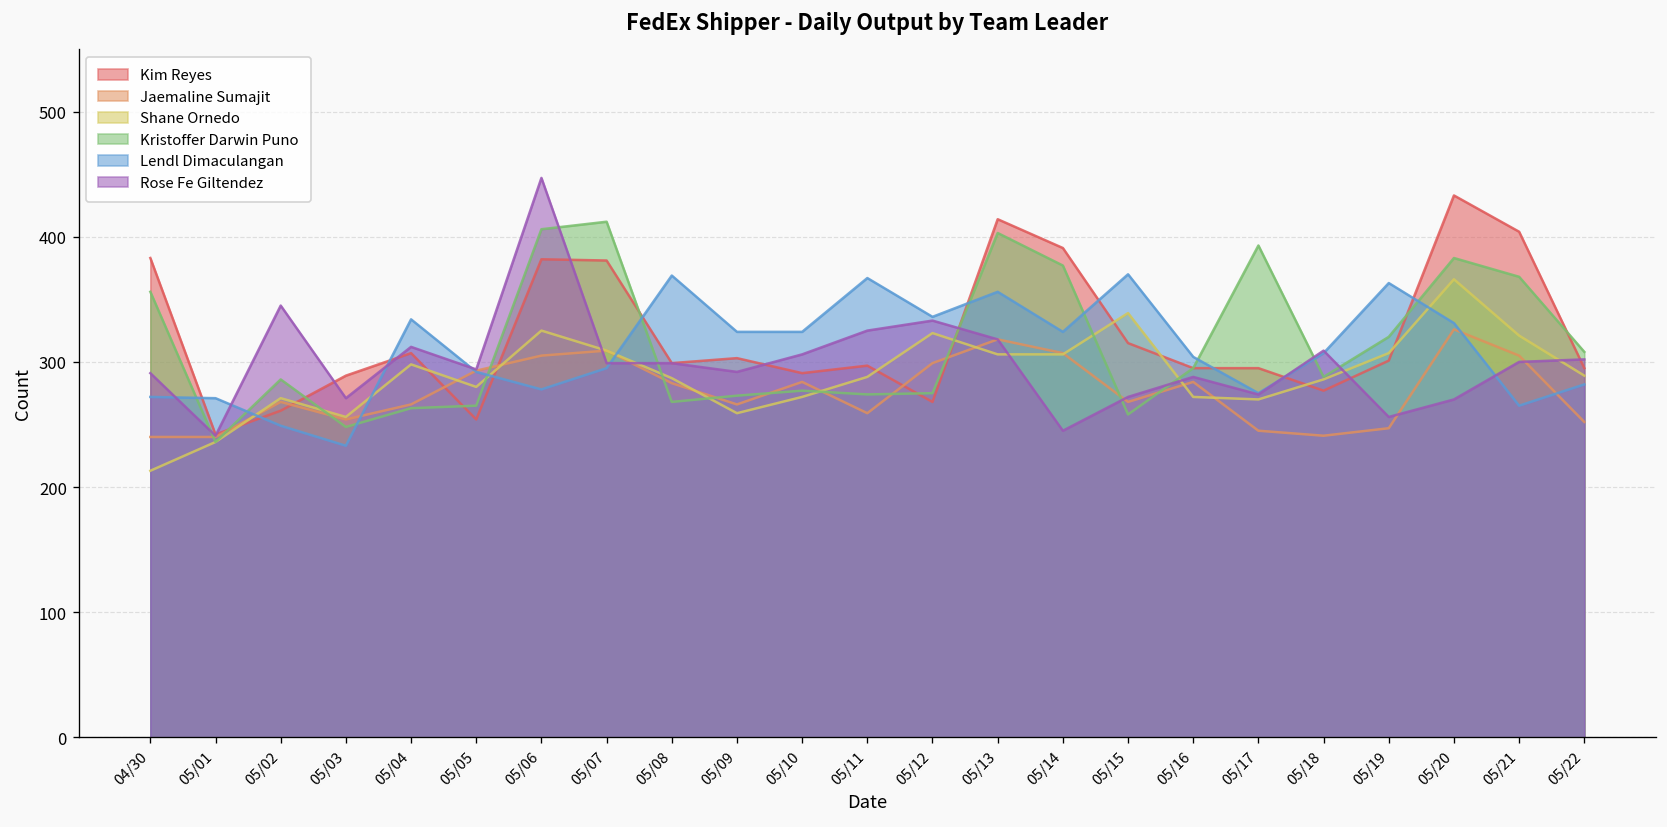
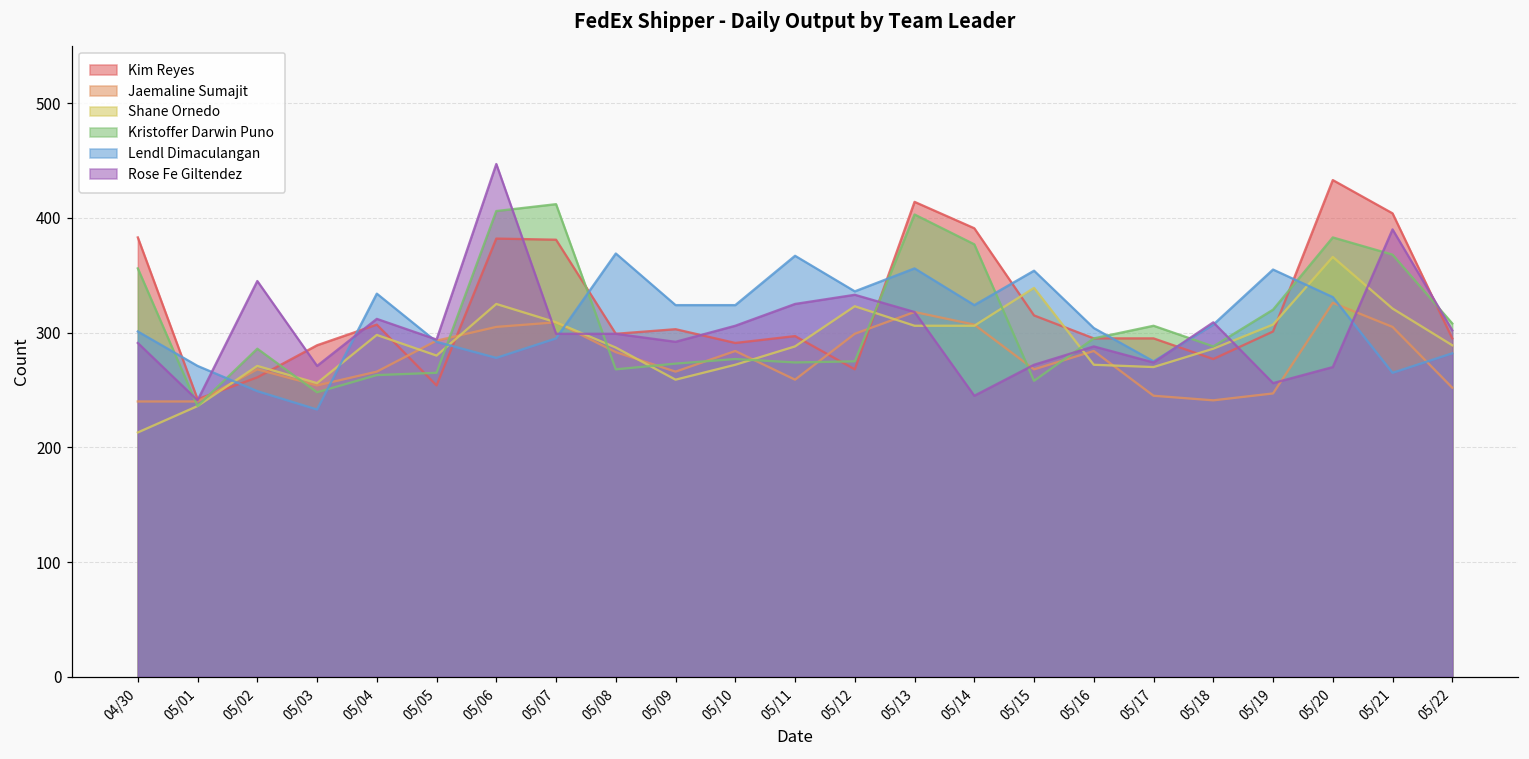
Lendl Dimaculangan, 04/30: 272 -> 301
Lendl Dimaculangan, 05/15: 370 -> 354
Kristoffer Darwin Puno, 05/17: 393 -> 306
Lendl Dimaculangan, 05/19: 363 -> 355
Rose Fe Giltendez, 05/21: 300 -> 390
